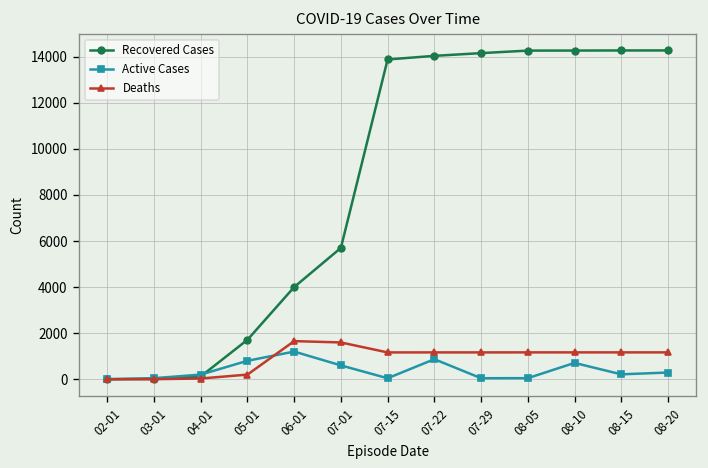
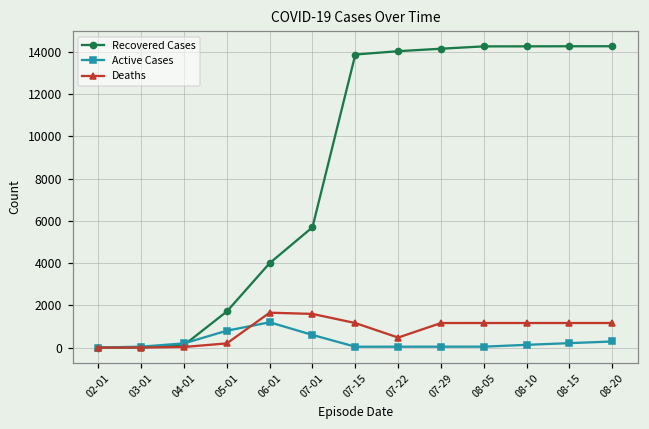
Active Cases, 07-22: 900 -> 0
Deaths, 07-22: 1200 -> 500
Active Cases, 08-10: 700 -> 100
